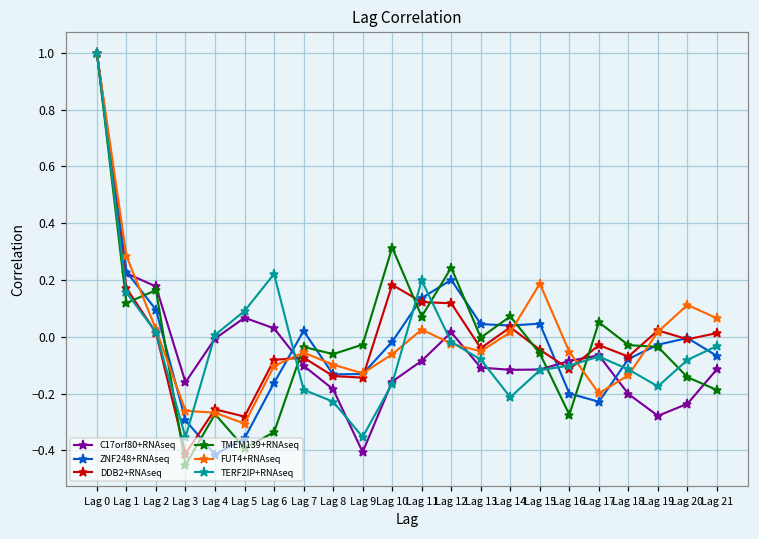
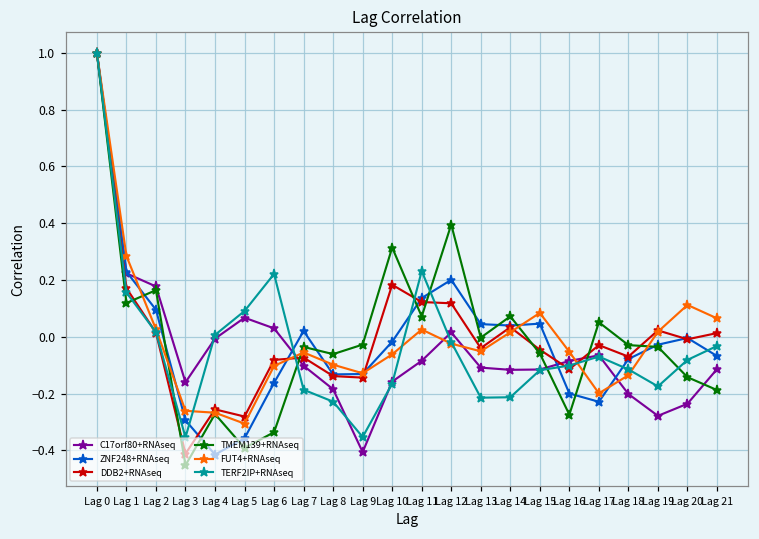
TERF2IP+RNAseq, Lag 11: 0.20 -> 0.23
TMEM139+RNAseq, Lag 12: 0.24 -> 0.40
TERF2IP+RNAseq, Lag 13: -0.08 -> -0.21
FUT4+RNAseq, Lag 15: 0.19 -> 0.08
